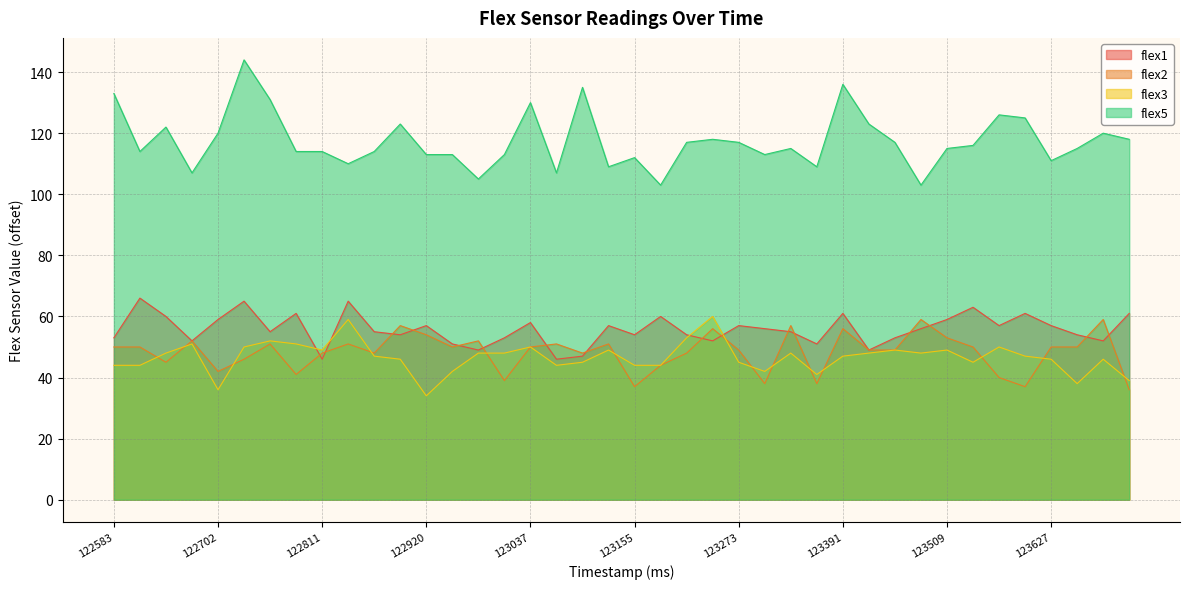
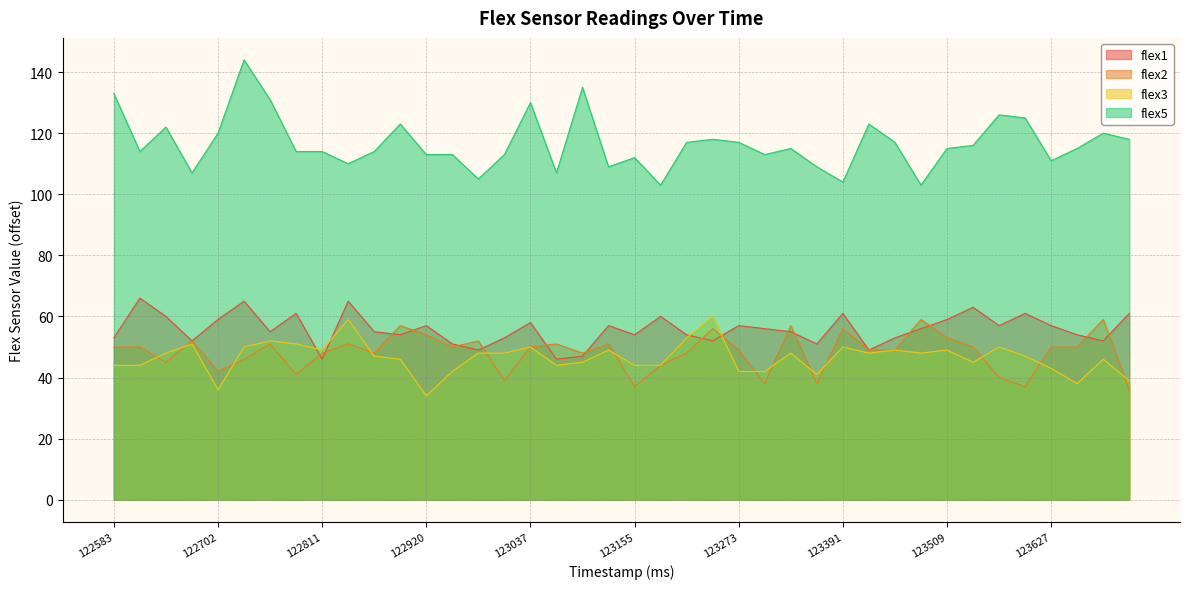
flex3, 123273: 45 -> 42
flex3, 123391: 47 -> 50
flex5, 123391: 136 -> 104
flex3, 123627: 46 -> 43
